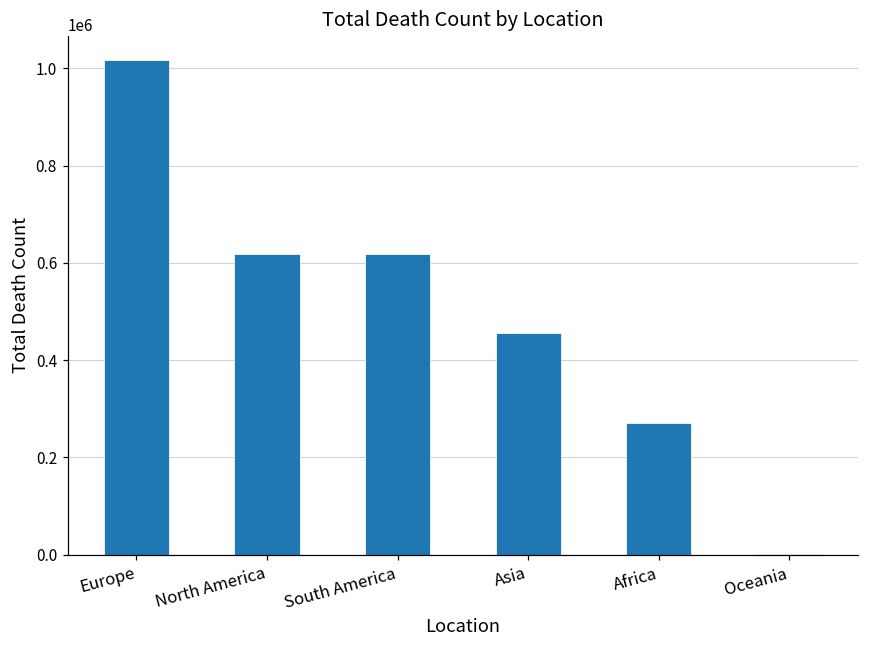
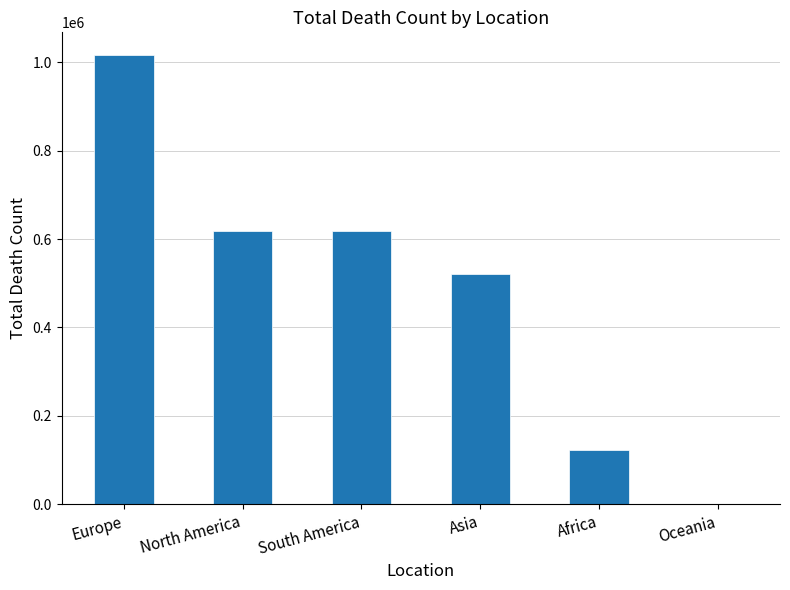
Asia: 460000 -> 520000
Africa: 270000 -> 120000
